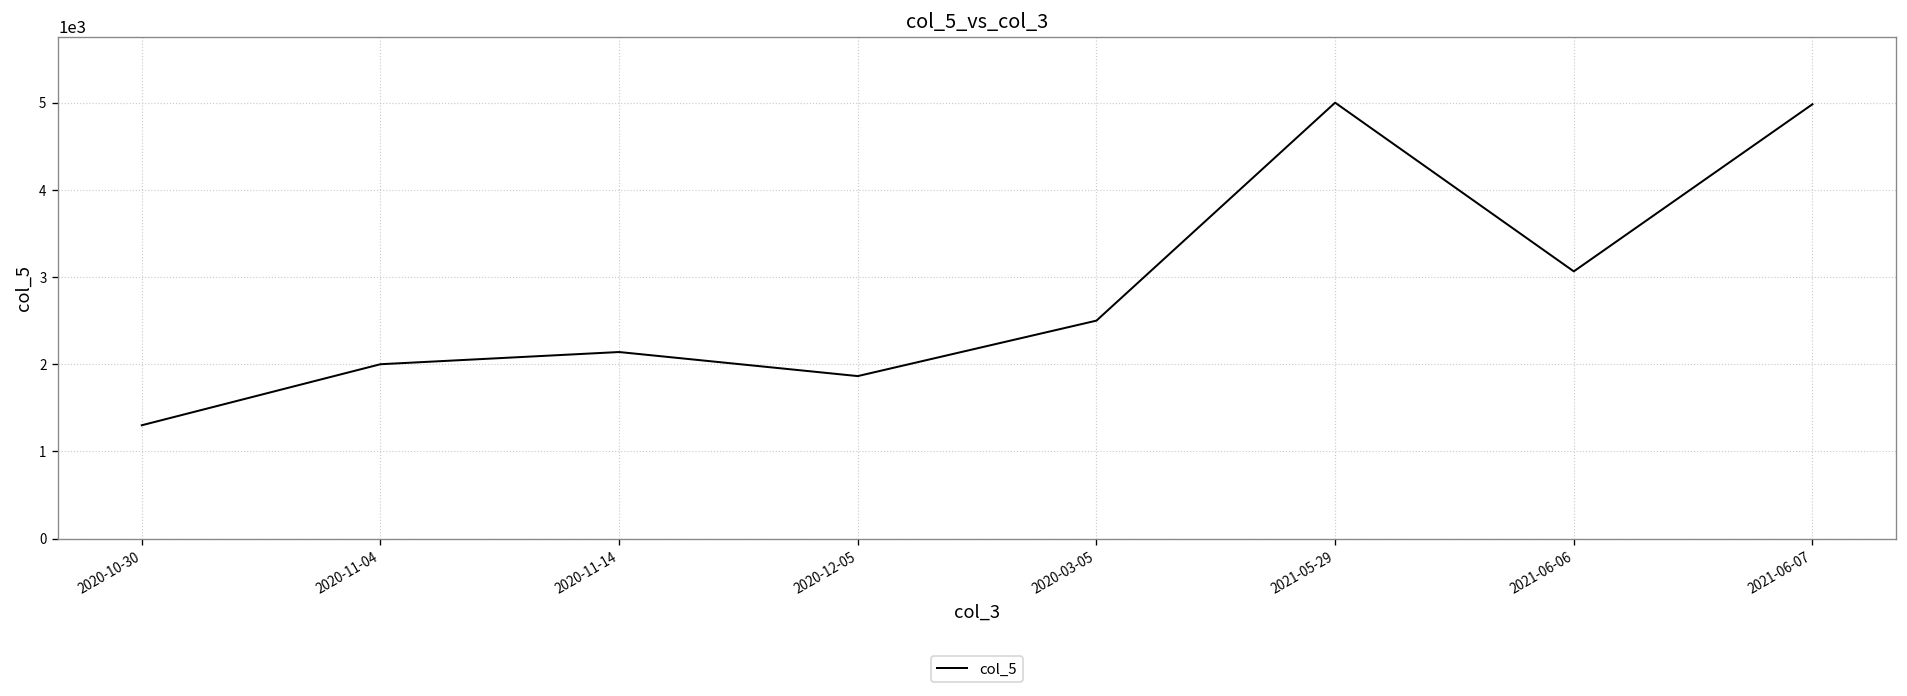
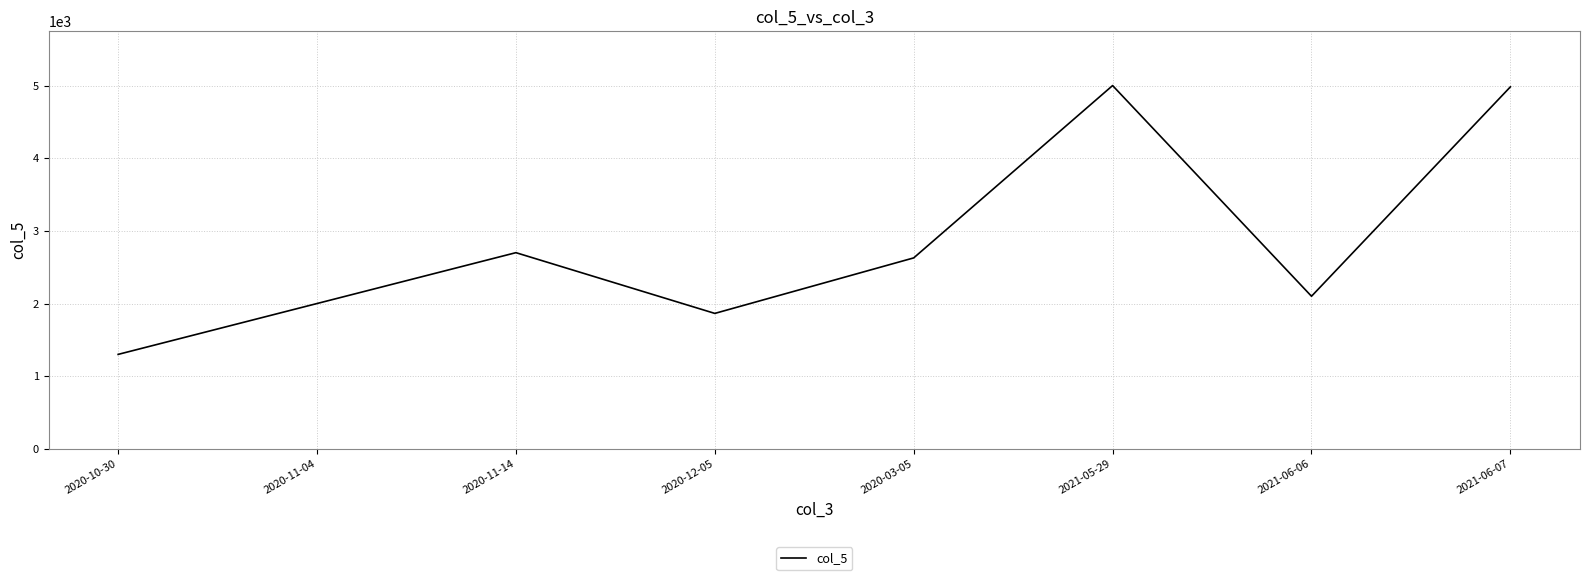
2020-11-14: 2100 -> 2700
2020-03-05: 2500 -> 2600
2021-06-06: 3100 -> 2100
